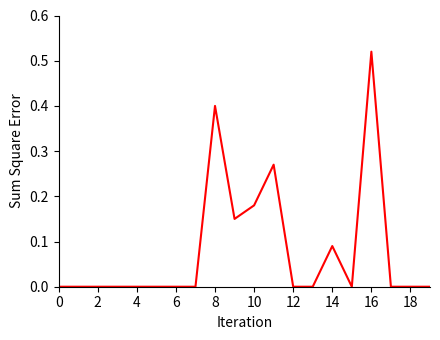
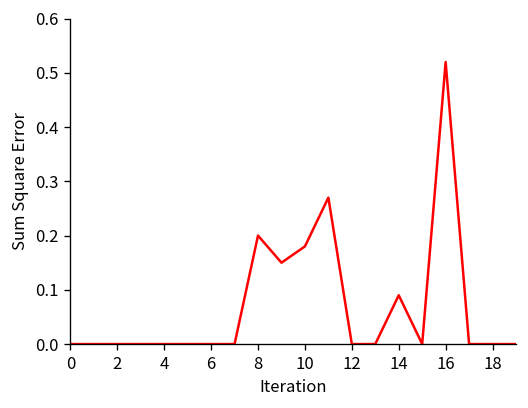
8: 0.4 -> 0.2
